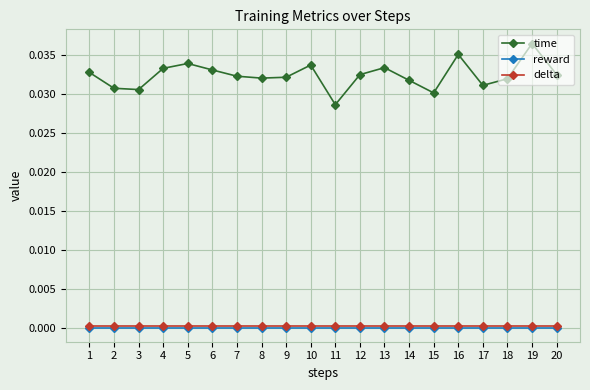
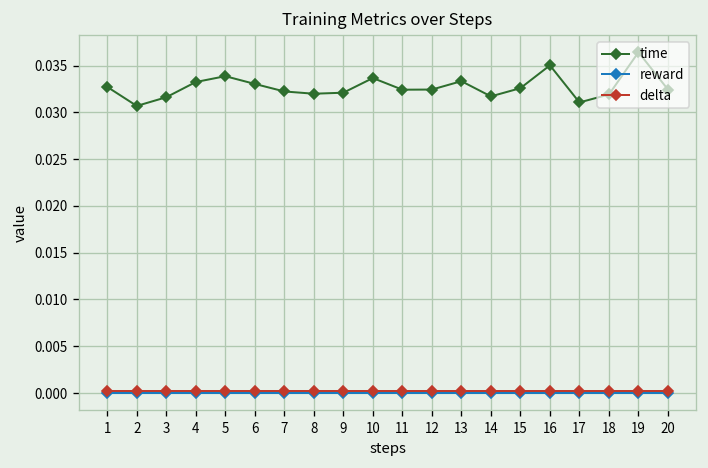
time, 3: 0.031 -> 0.032
time, 11: 0.029 -> 0.032
time, 15: 0.030 -> 0.033
